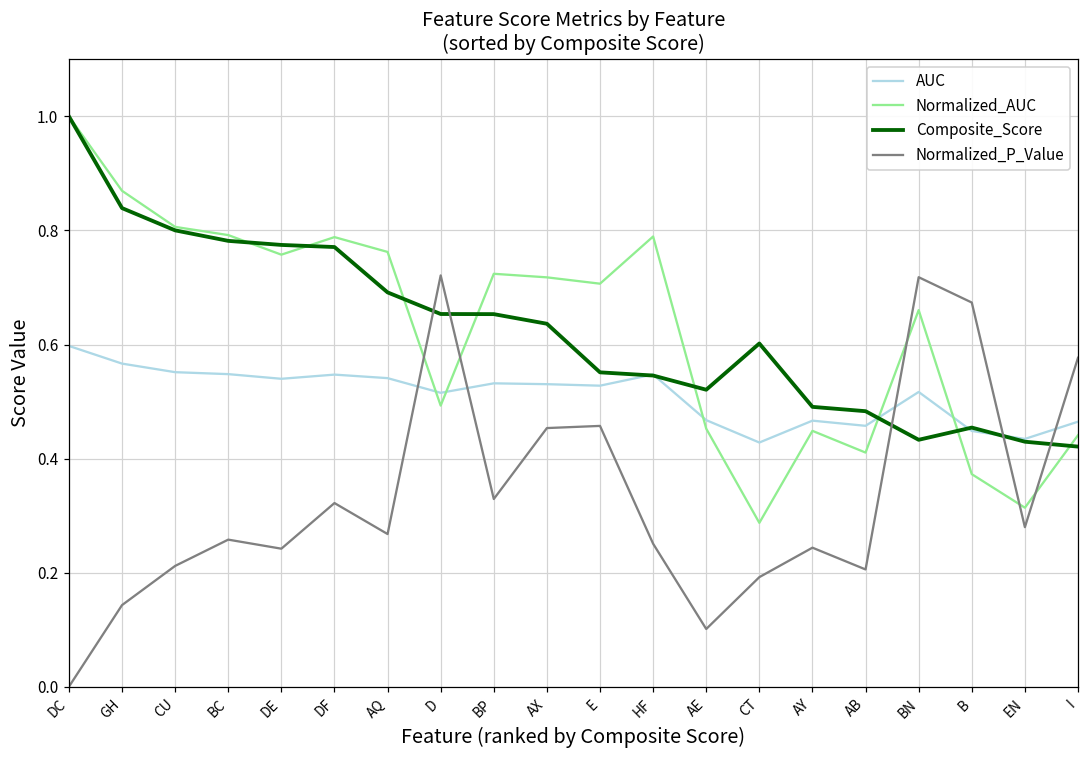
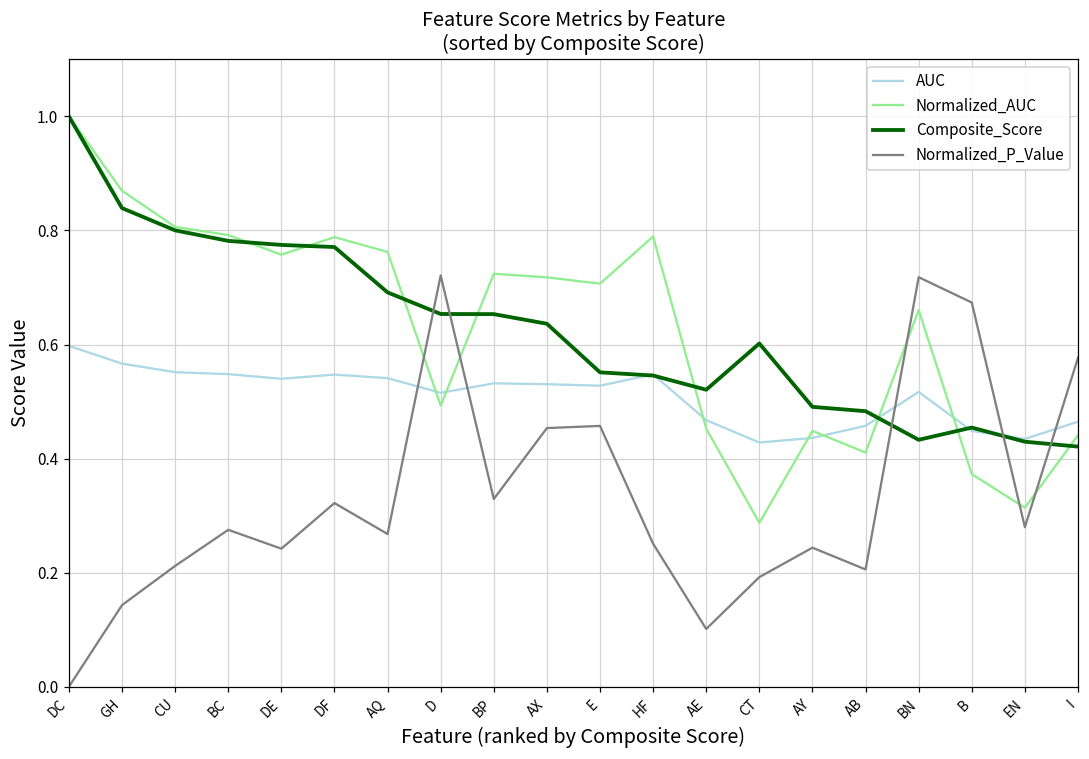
Normalized_P_Value, BC: 0.26 -> 0.28
AUC, AY: 0.47 -> 0.44
